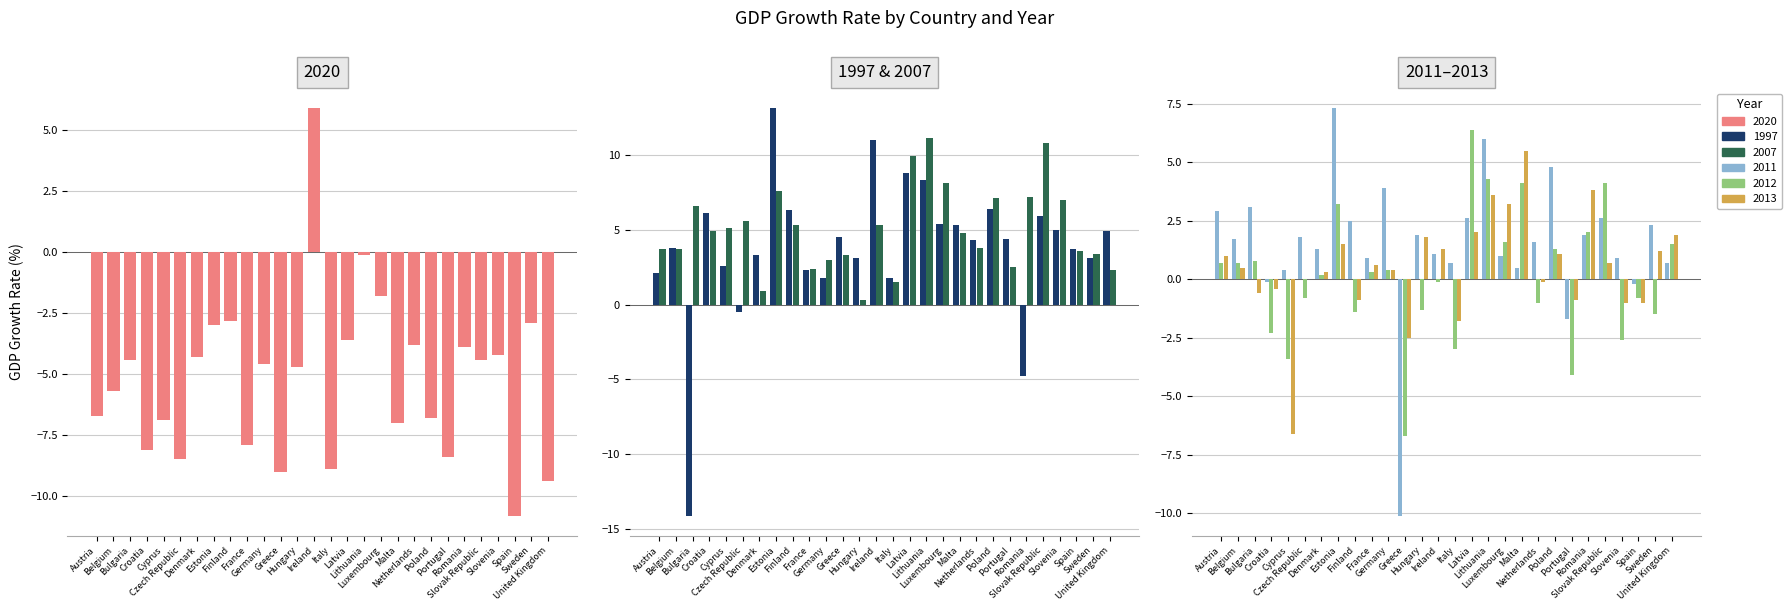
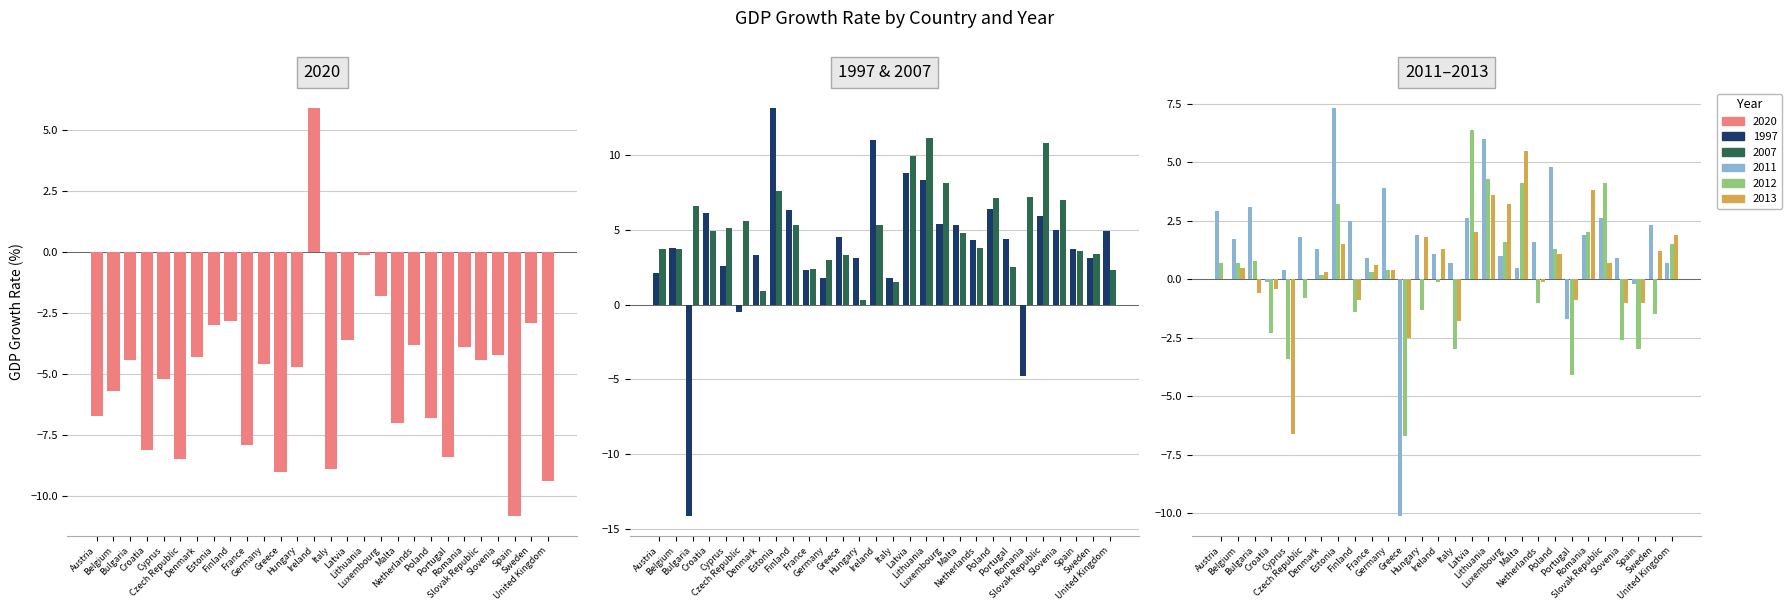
2020, Cyprus: -6.9 -> -5.2
2011–2013, 2013, Austria: 1 -> 0
2011–2013, 2012, Spain: -0.8 -> -3.0
